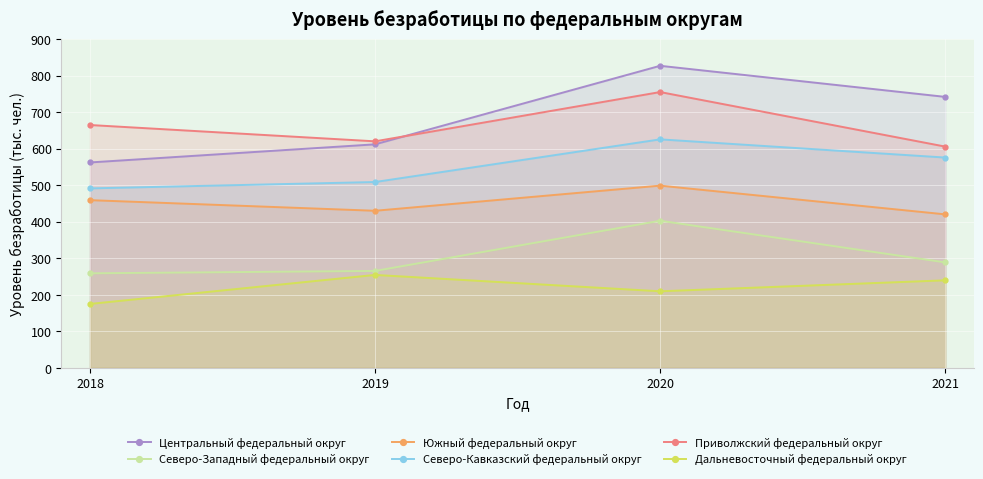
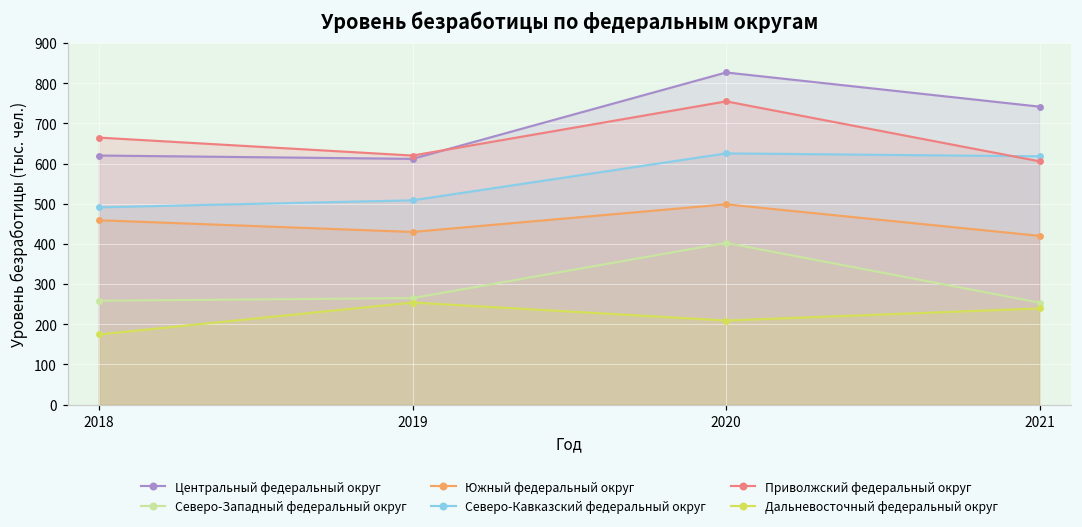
Центральный федеральный округ, 2018: 560 -> 620
Северо-Западный федеральный округ, 2021: 290 -> 250
Северо-Кавказский федеральный округ, 2021: 580 -> 620
